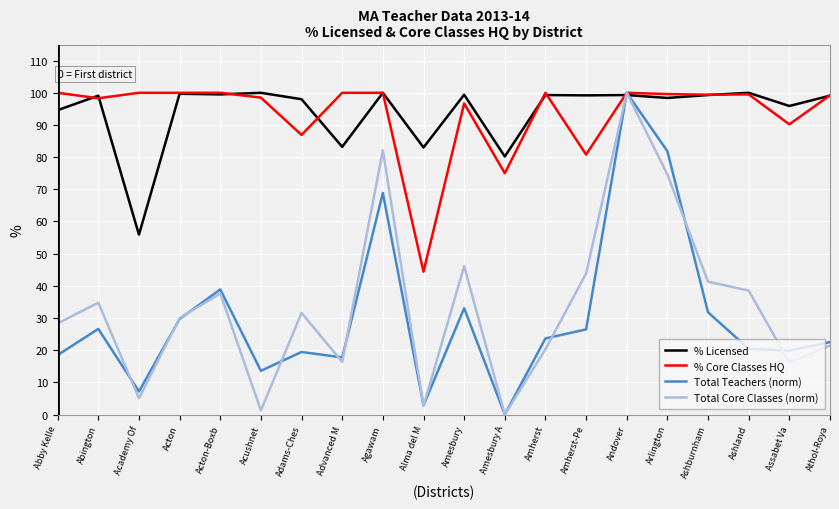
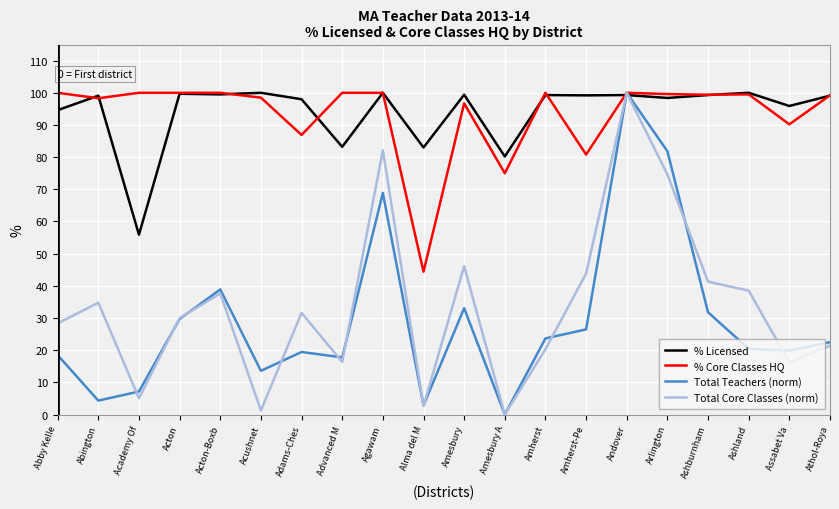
Total Teachers (norm), Abington: 27 -> 4
